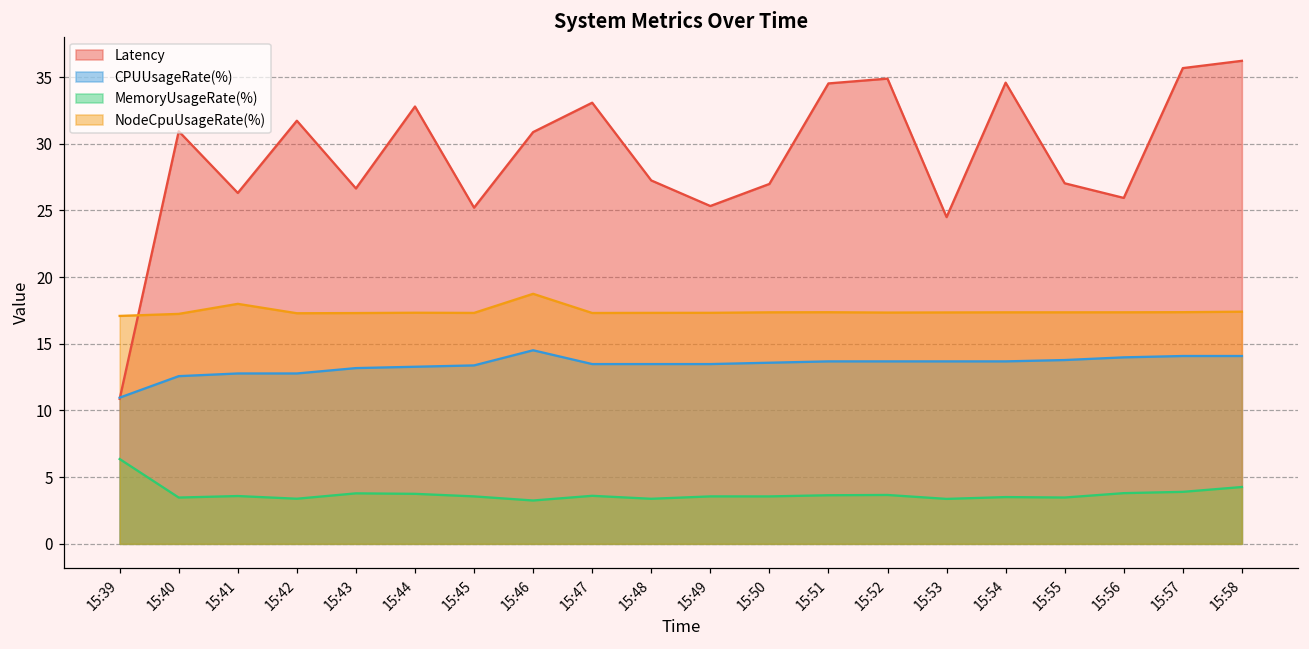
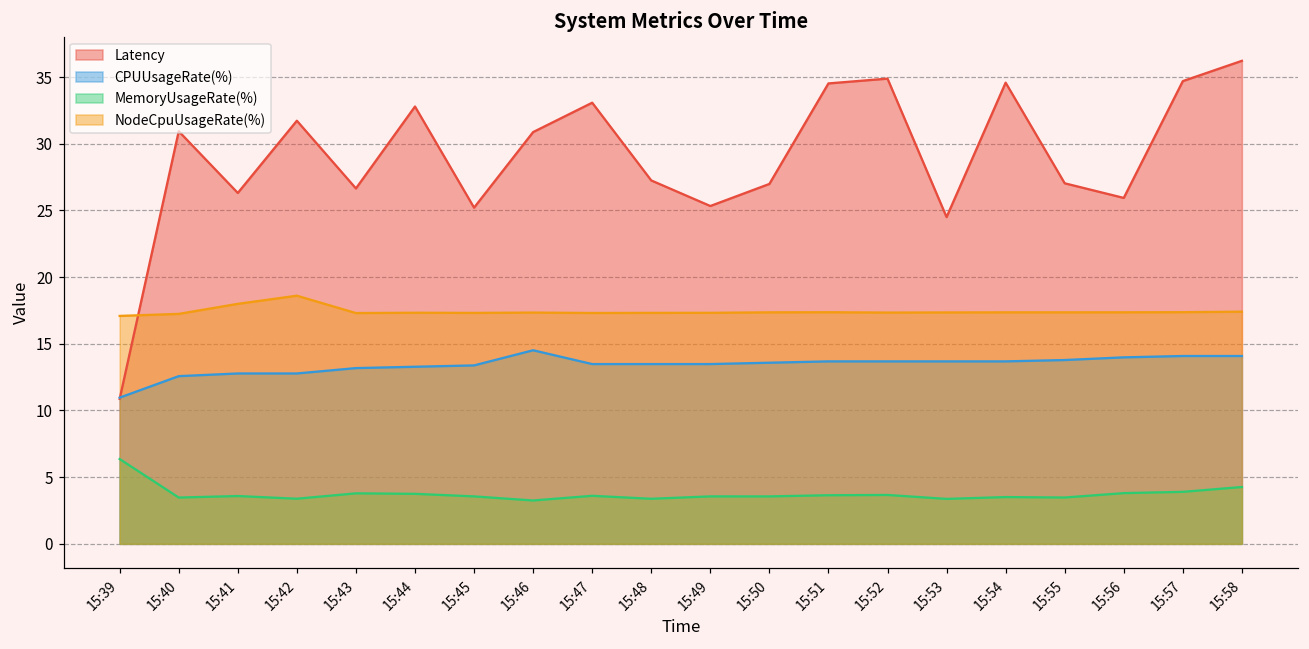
NodeCpuUsageRate(%), 15:42: 17.3 -> 18.6
NodeCpuUsageRate(%), 15:46: 18.7 -> 17.3
Latency, 15:57: 35.7 -> 34.7
